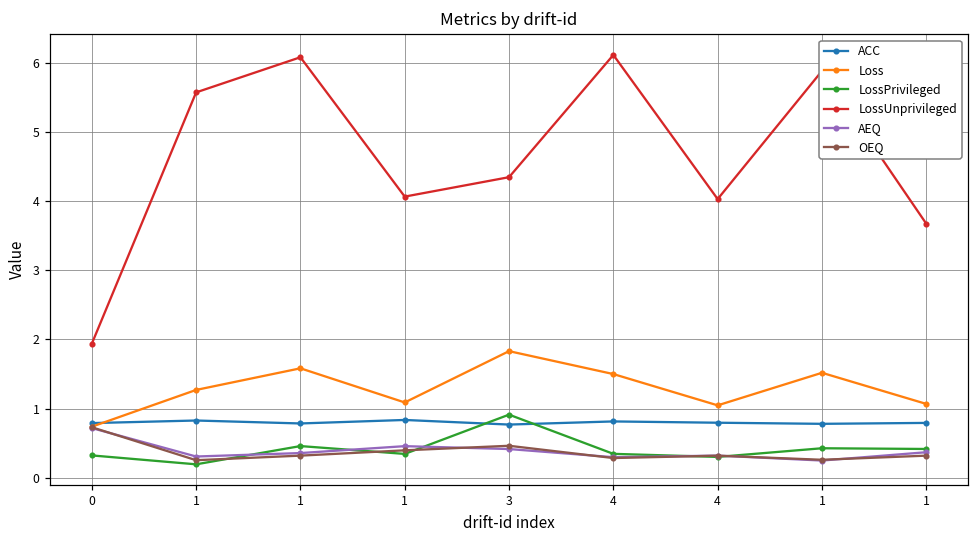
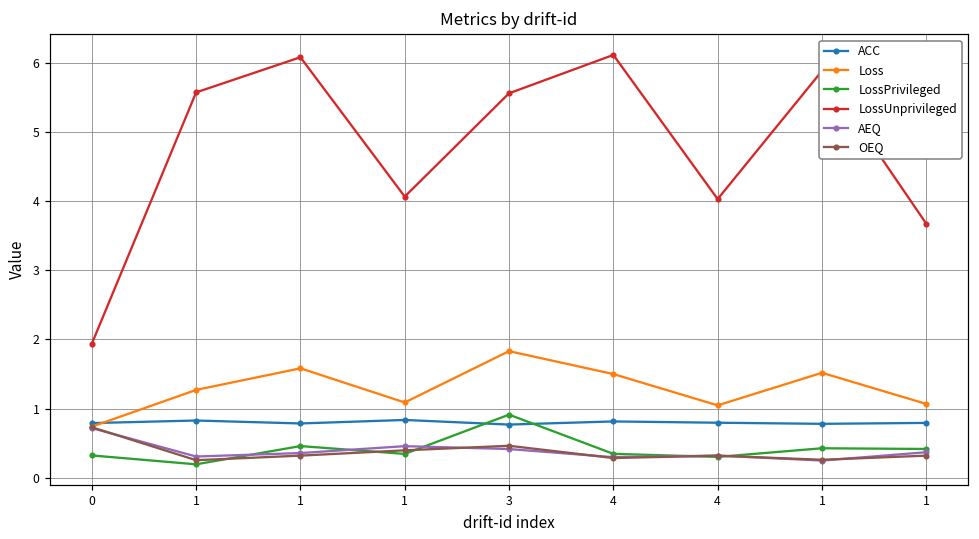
LossUnprivileged, 3: 4.3 -> 5.6
